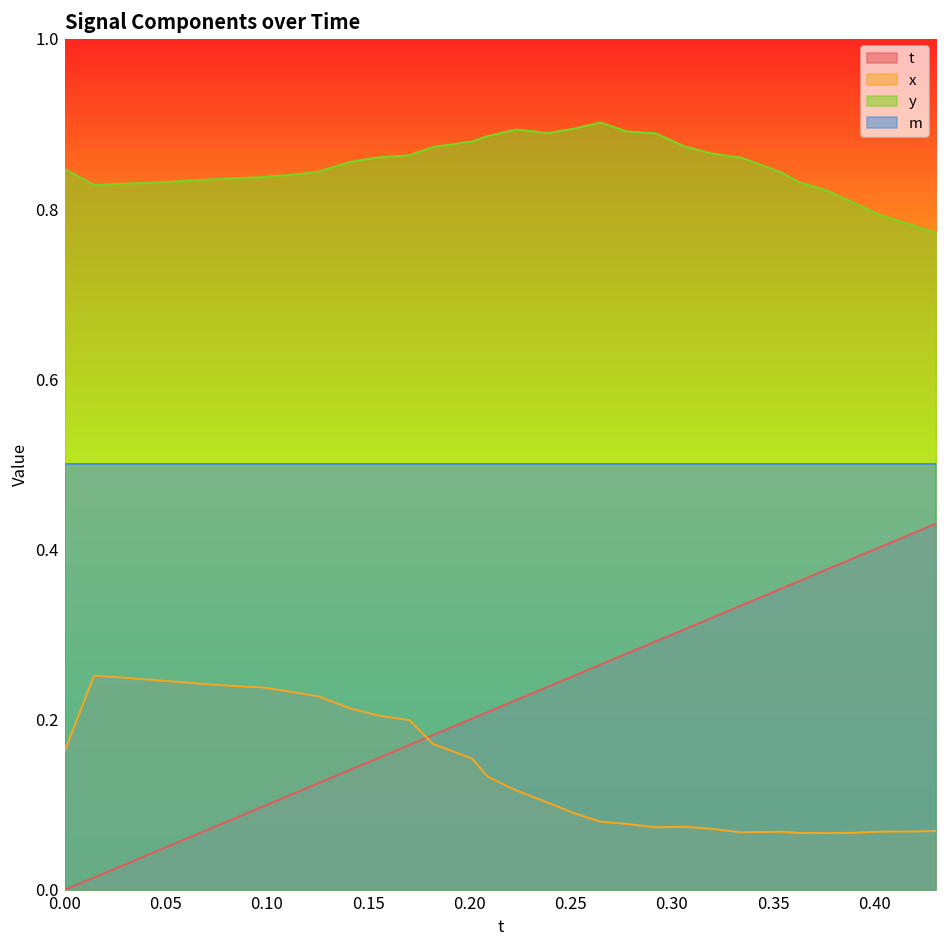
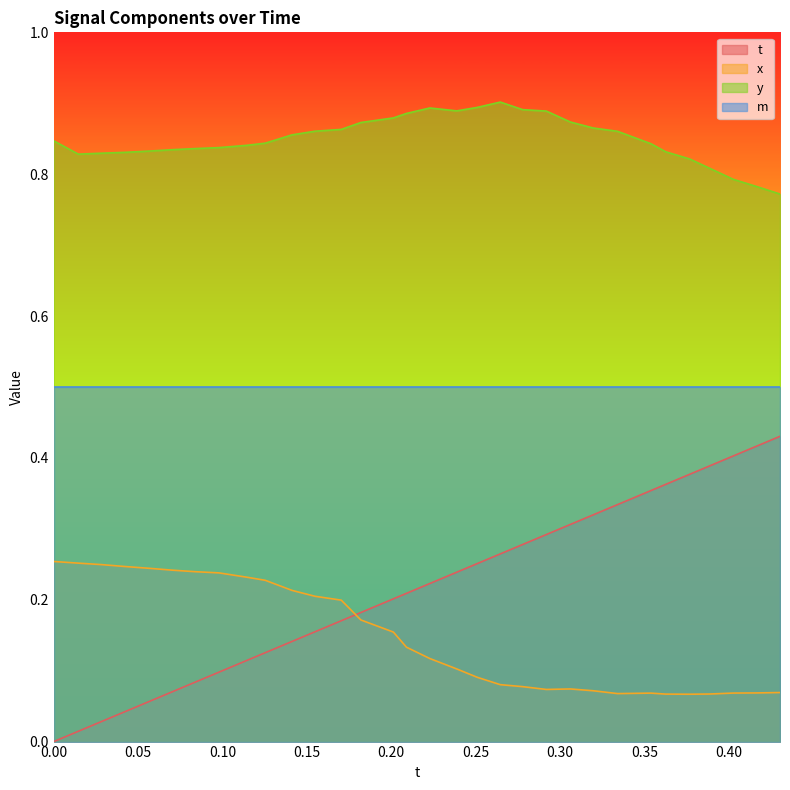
x, 0.00: 0.16 -> 0.25
